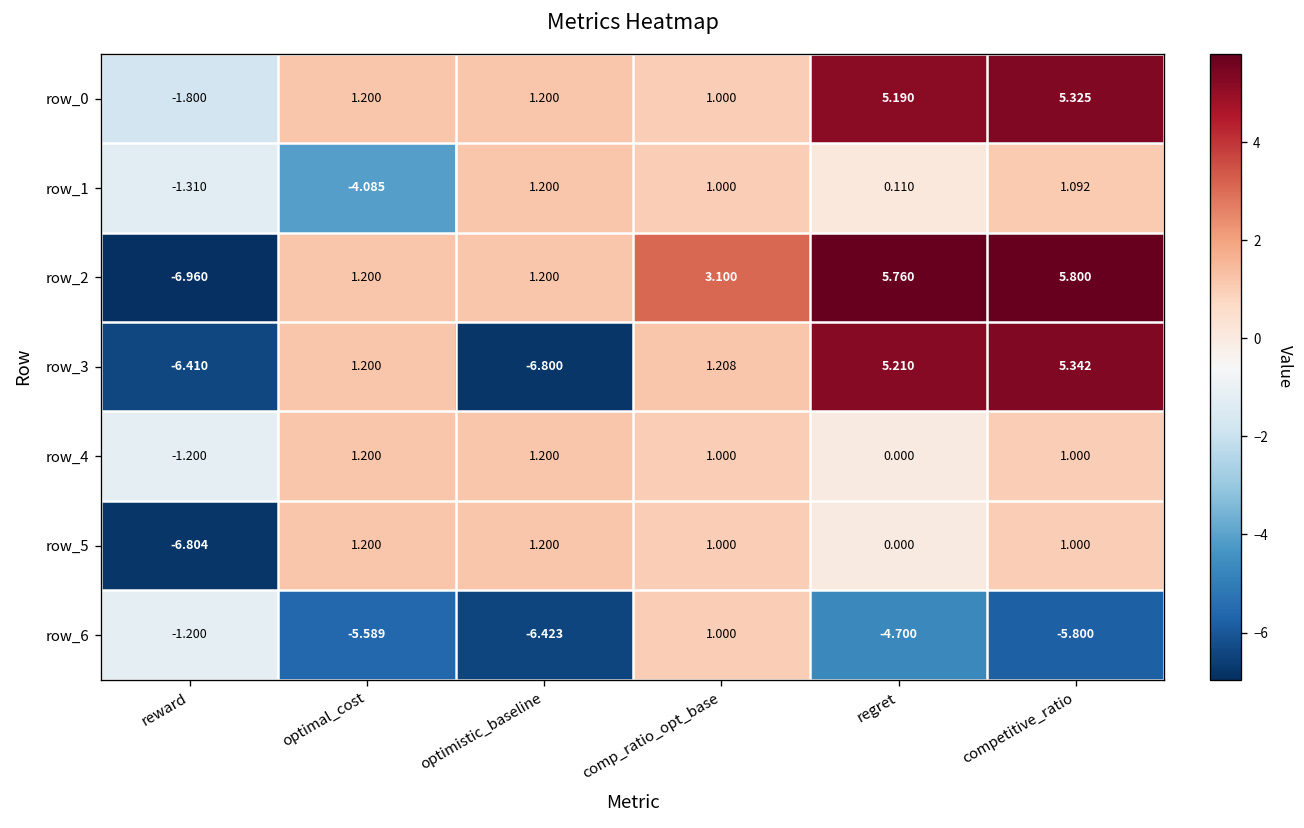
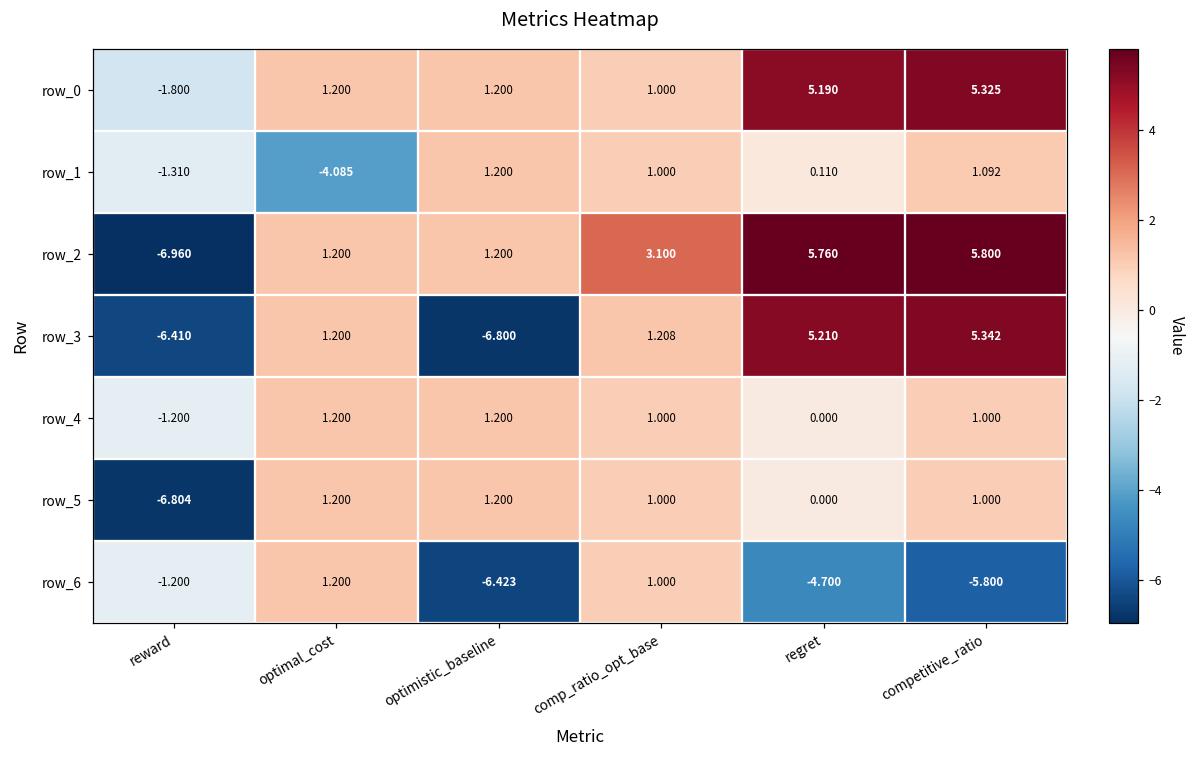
row_6, optimal_cost: -5.589 -> 1.200
